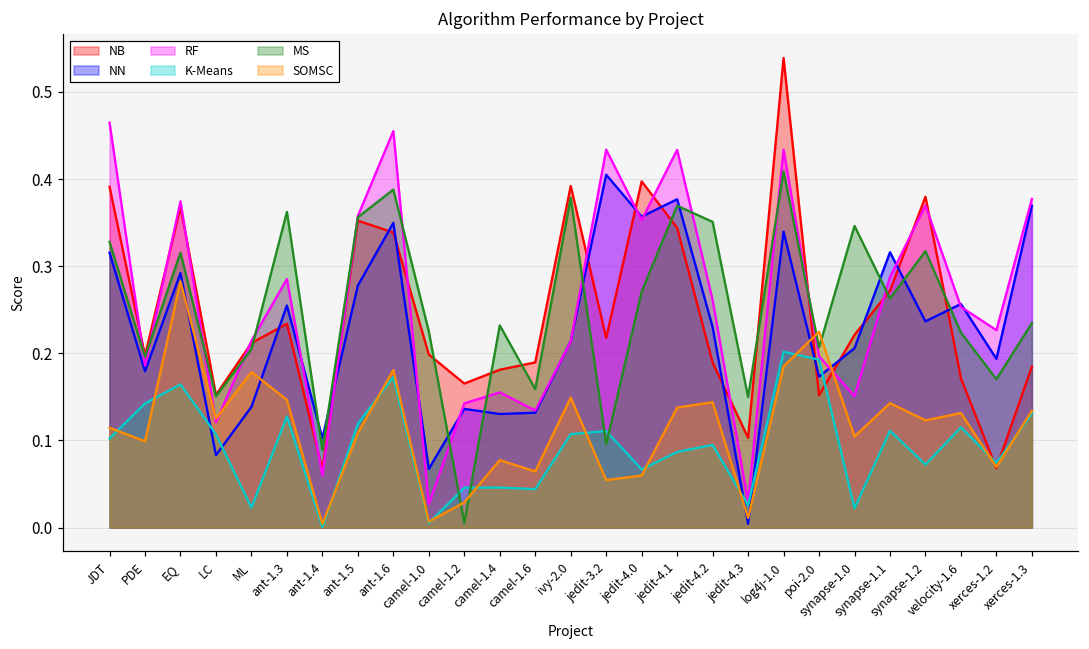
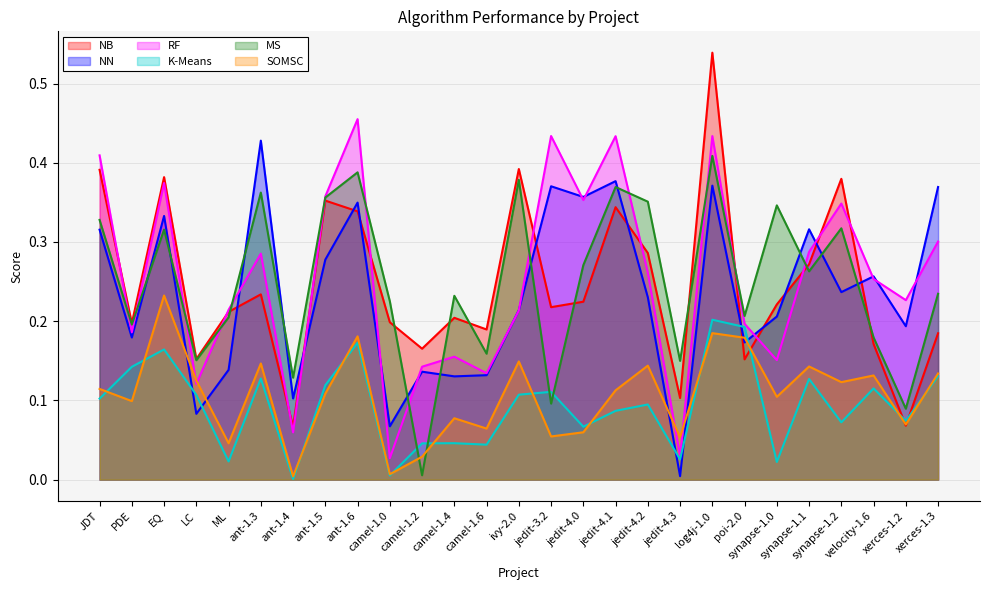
RF, JDT: 0.46 -> 0.41
NB, EQ: 0.37 -> 0.38
NN, EQ: 0.29 -> 0.33
SOMSC, EQ: 0.28 -> 0.23
SOMSC, ML: 0.18 -> 0.05
NN, ant-1.3: 0.25 -> 0.43
MS, ant-1.4: 0.09 -> 0.13
NB, camel-1.4: 0.18 -> 0.20
NN, jedit-3.2: 0.40 -> 0.37
NB, jedit-4.0: 0.40 -> 0.22
SOMSC, jedit-4.1: 0.14 -> 0.11
NB, jedit-4.2: 0.19 -> 0.29
SOMSC, jedit-4.3: 0.01 -> 0.05
NN, log4j-1.0: 0.34 -> 0.37
SOMSC, poi-2.0: 0.22 -> 0.18
K-Means, synapse-1.1: 0.11 -> 0.13
RF, synapse-1.2: 0.37 -> 0.35
MS, velocity-1.6: 0.22 -> 0.18
MS, xerces-1.2: 0.17 -> 0.09
RF, xerces-1.3: 0.38 -> 0.30
